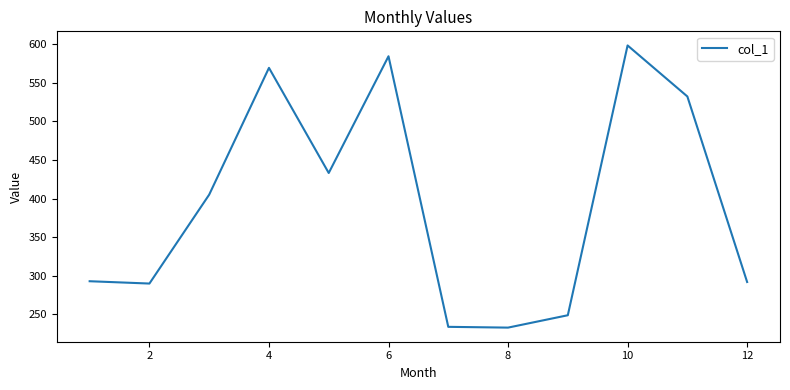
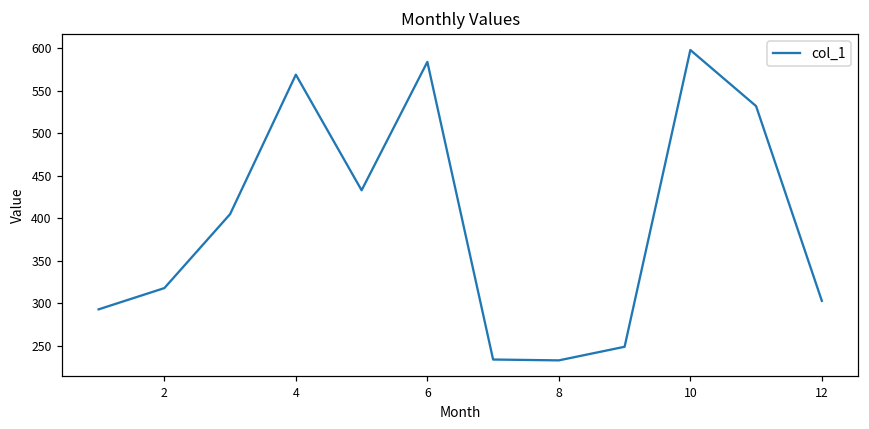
2: 290 -> 320
12: 290 -> 300
